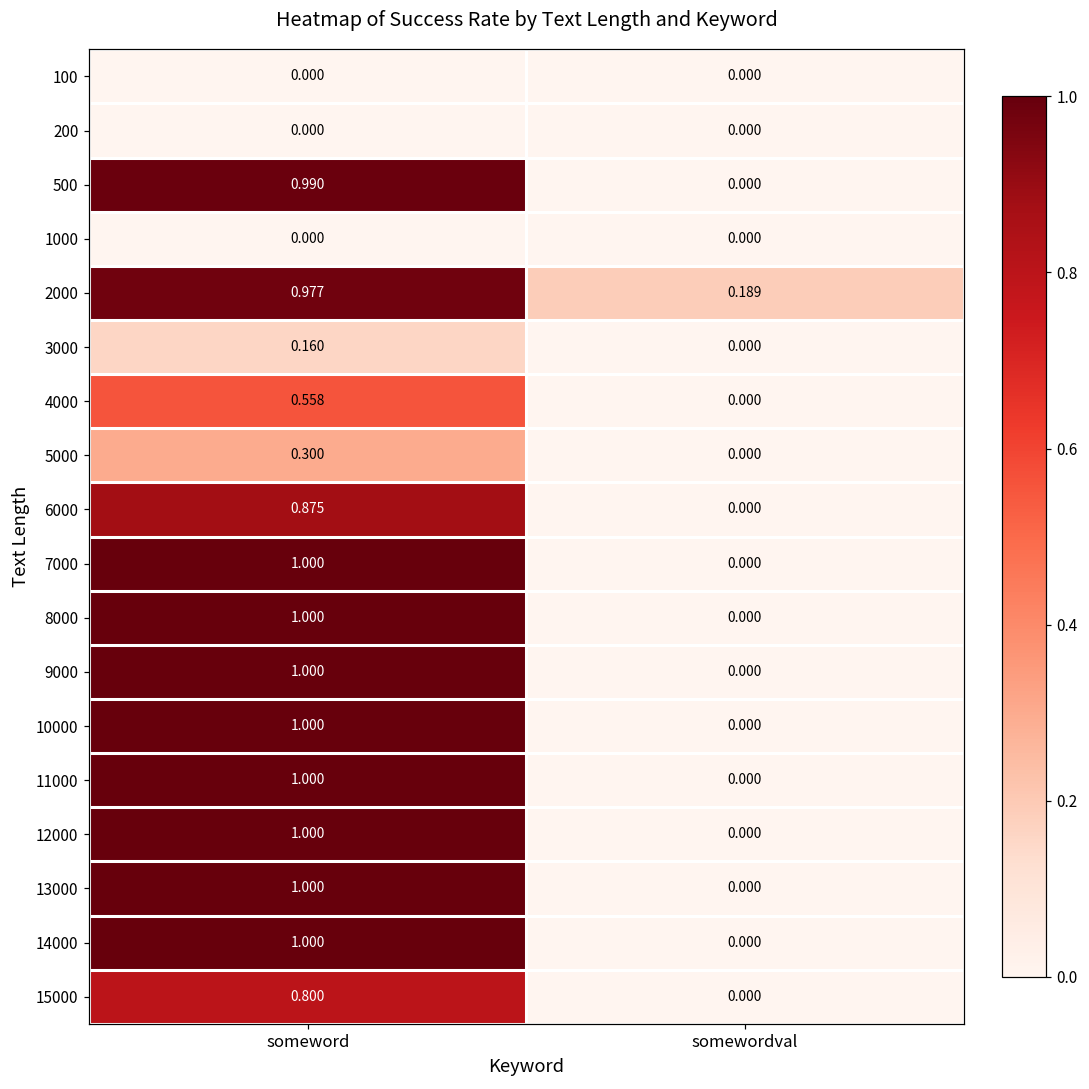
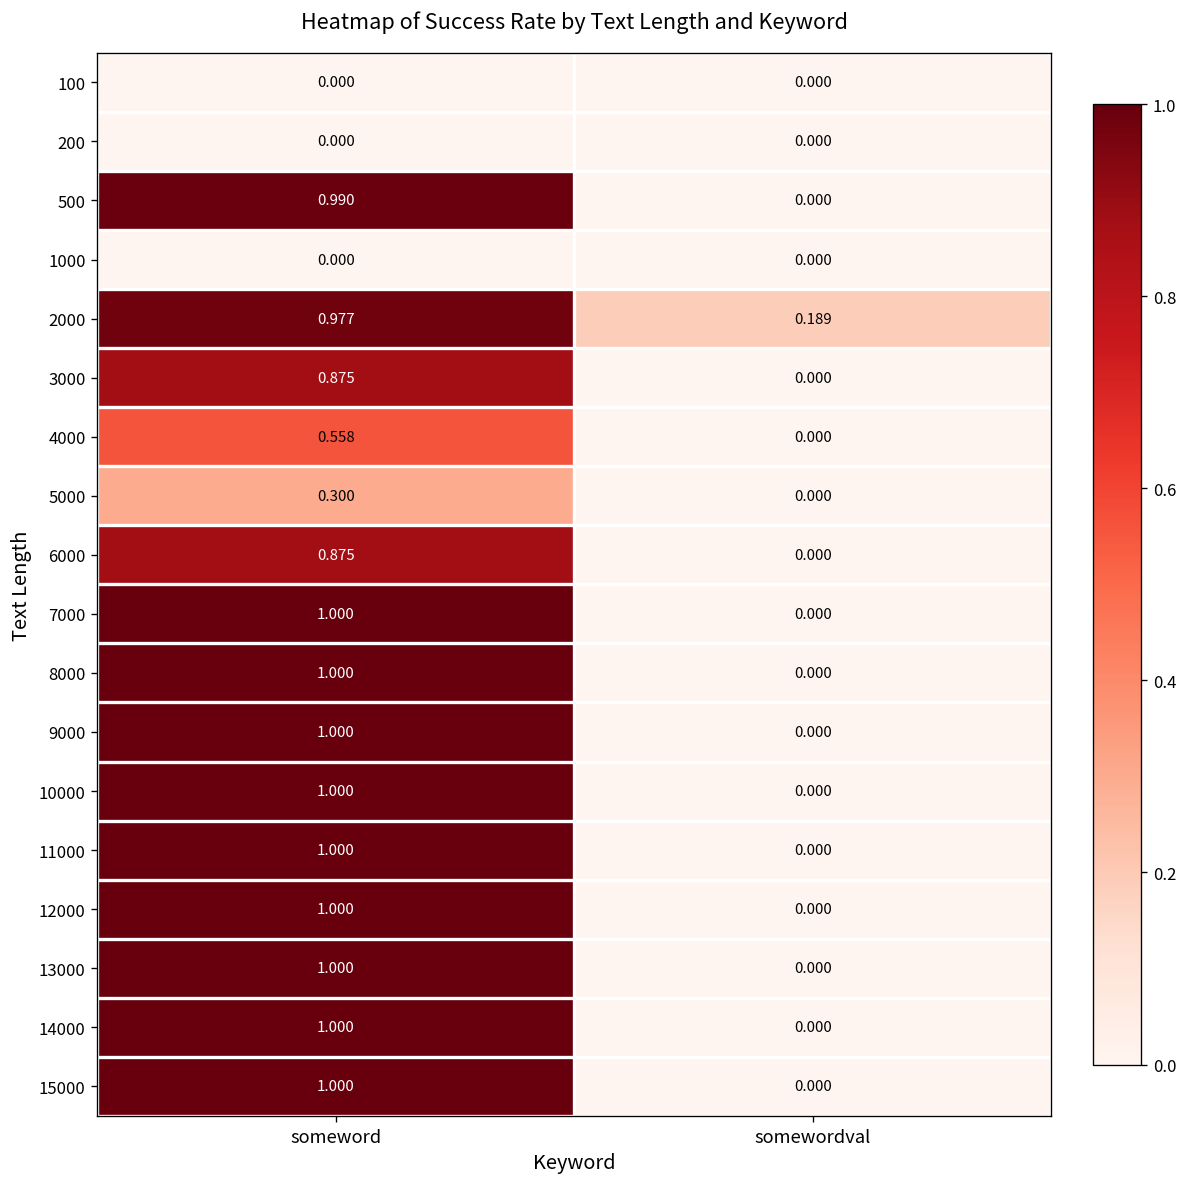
3000, someword: 0.160 -> 0.875
15000, someword: 0.800 -> 1.000
